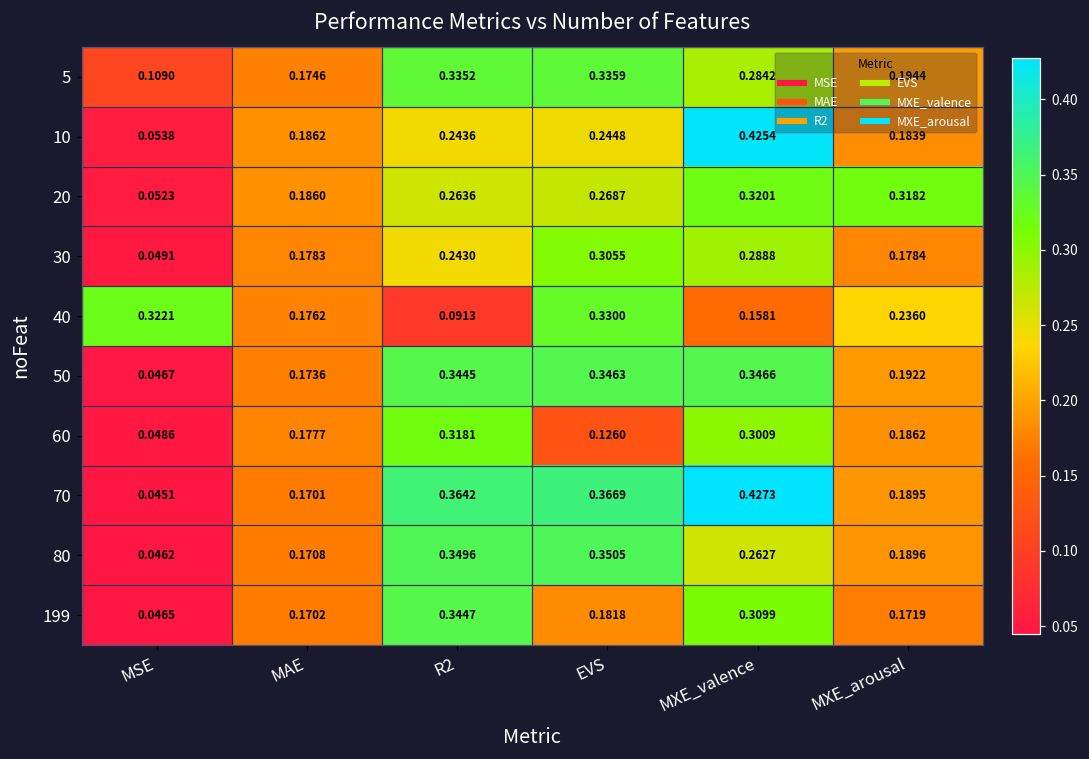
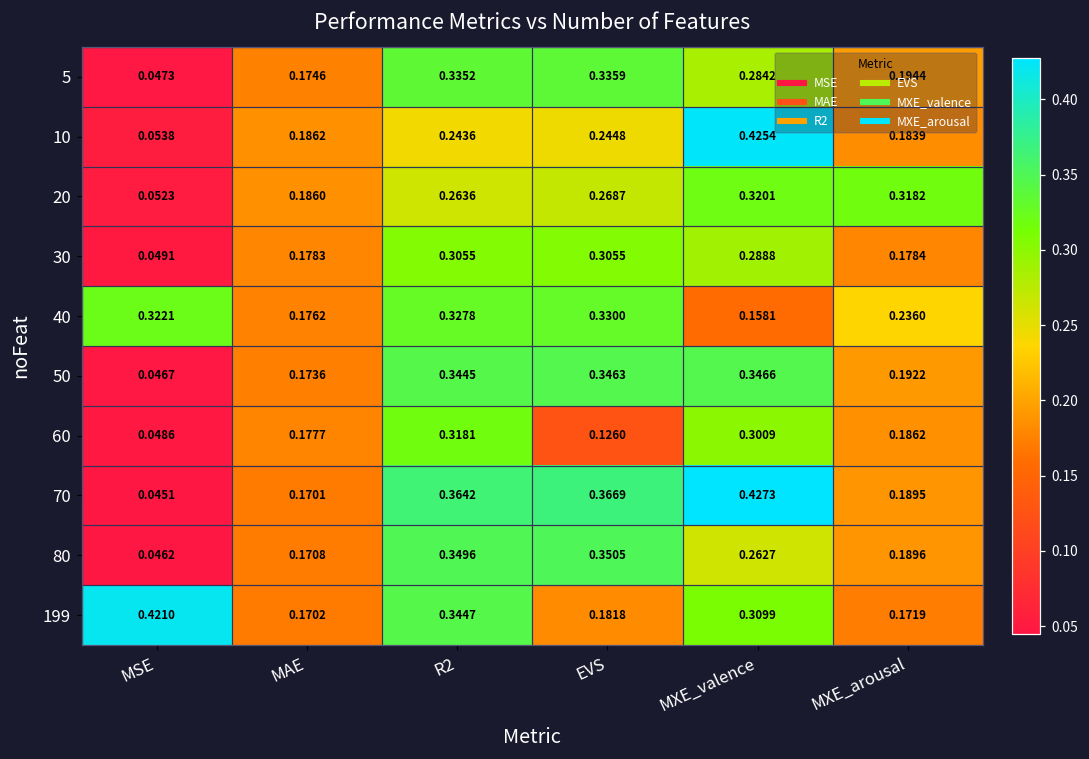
5, MSE: 0.1090 -> 0.0473
30, R2: 0.2430 -> 0.3055
40, R2: 0.0913 -> 0.3278
199, MSE: 0.0465 -> 0.4210
